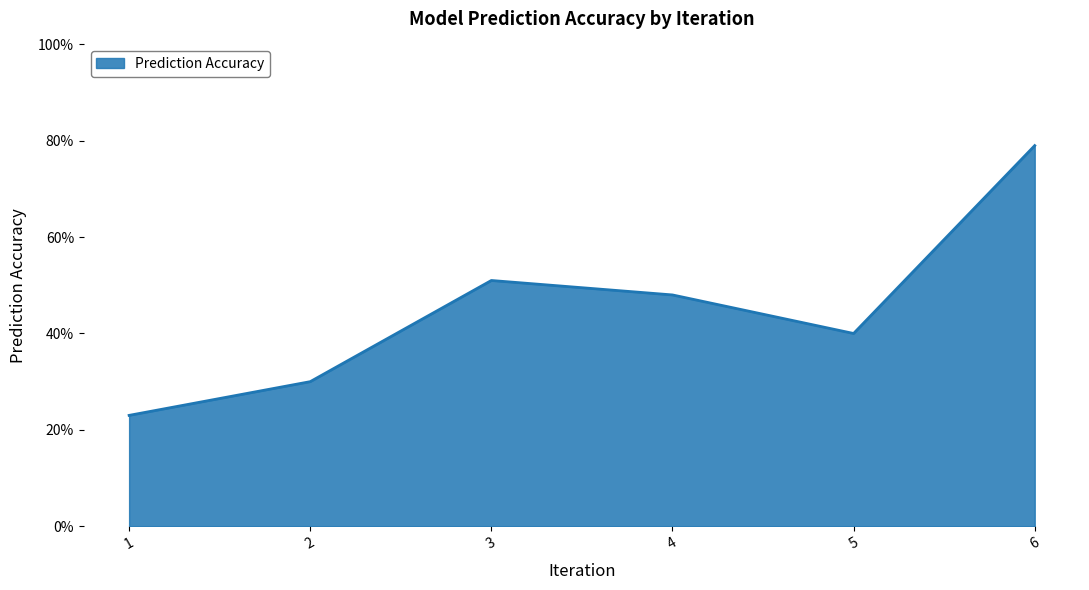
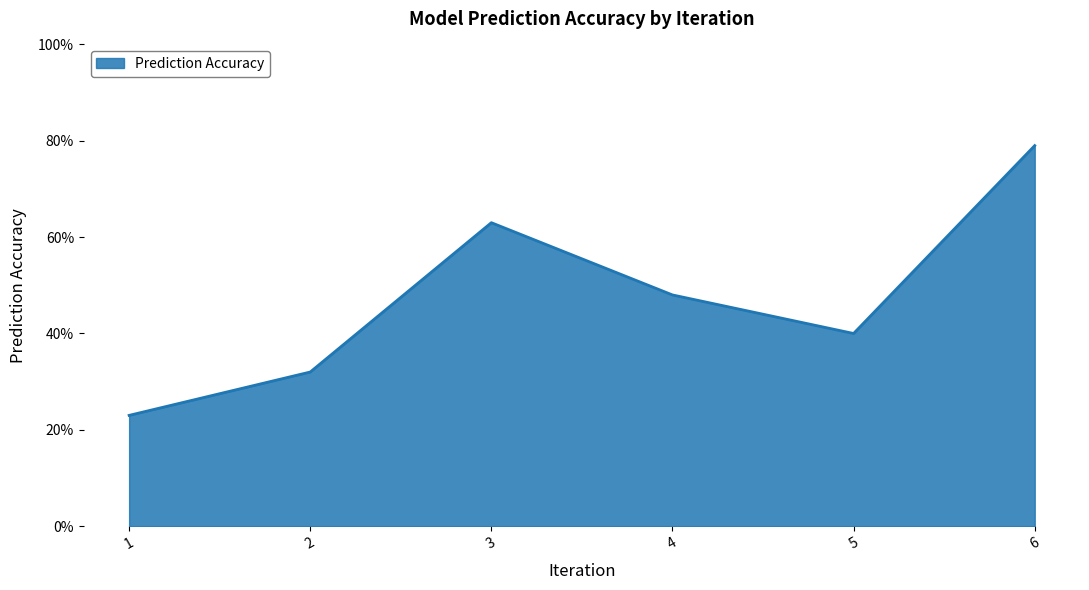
2: 30% -> 32%
3: 51% -> 63%
